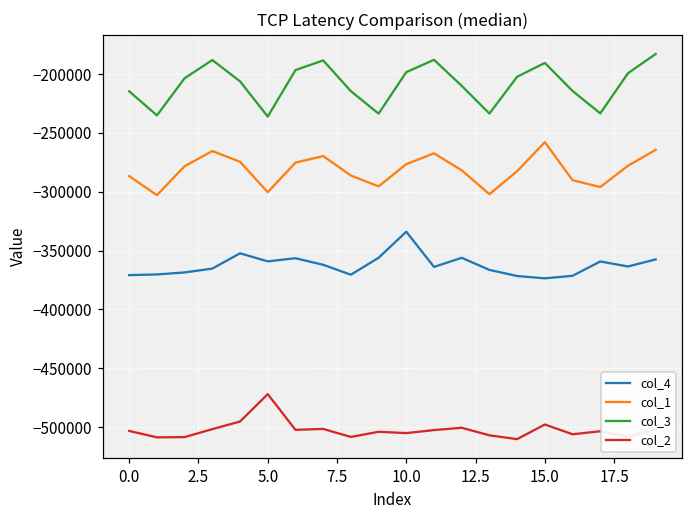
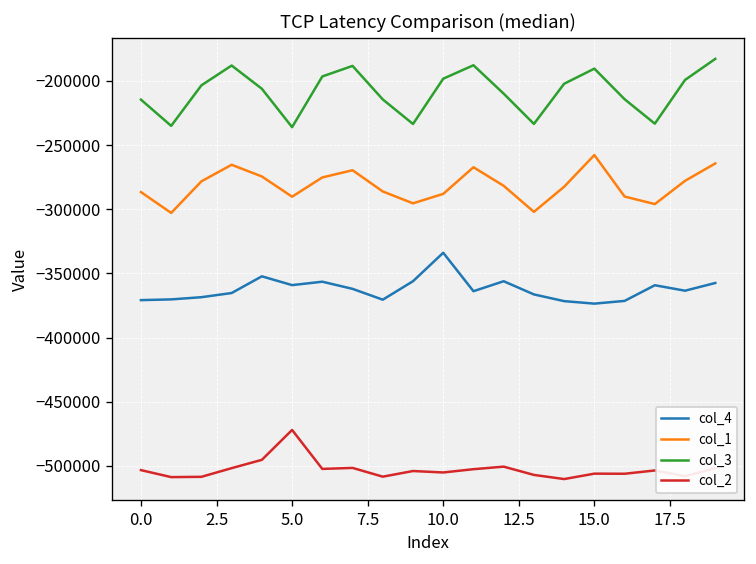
col_1, 5.0: -300000 -> -290000
col_1, 10.0: -277000 -> -288000
col_2, 15.0: -498000 -> -506000
